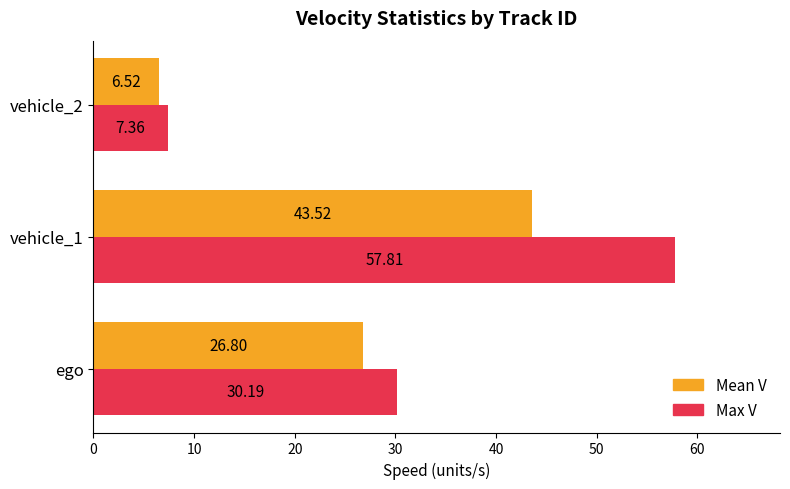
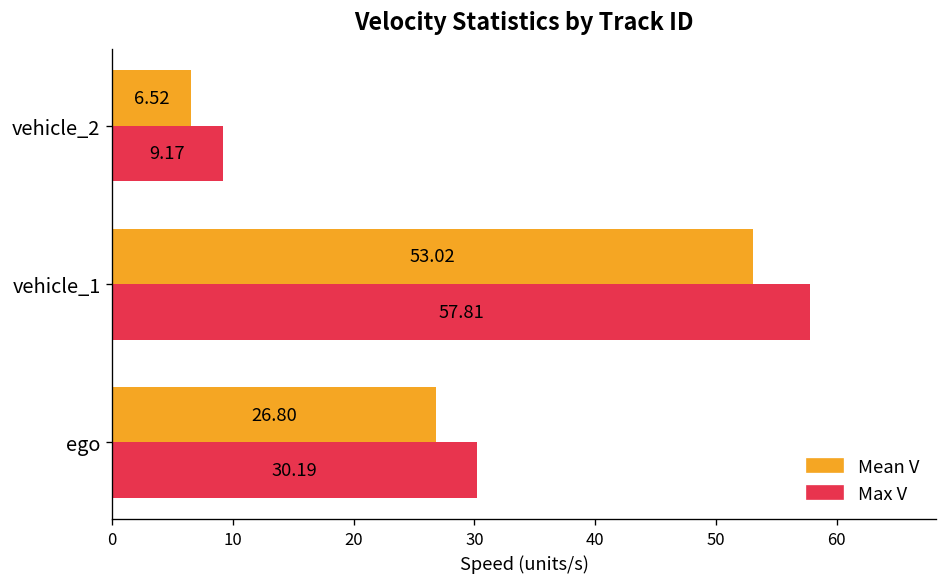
Max V, vehicle_2: 7.36 -> 9.17
Mean V, vehicle_1: 43.52 -> 53.02
